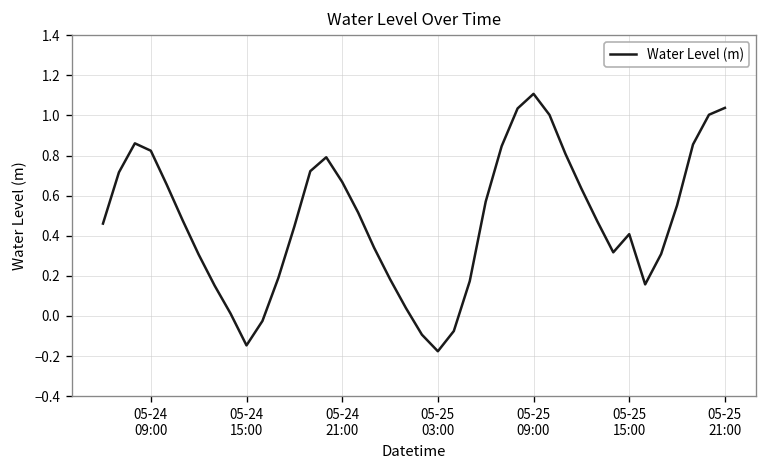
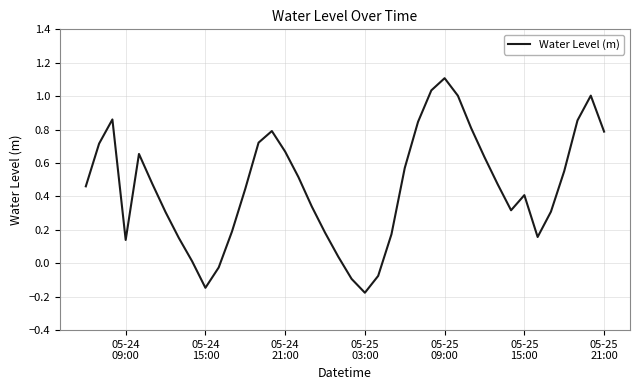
05-24 09:00: 0.82 -> 0.14
05-25 21:00: 1.04 -> 0.79
